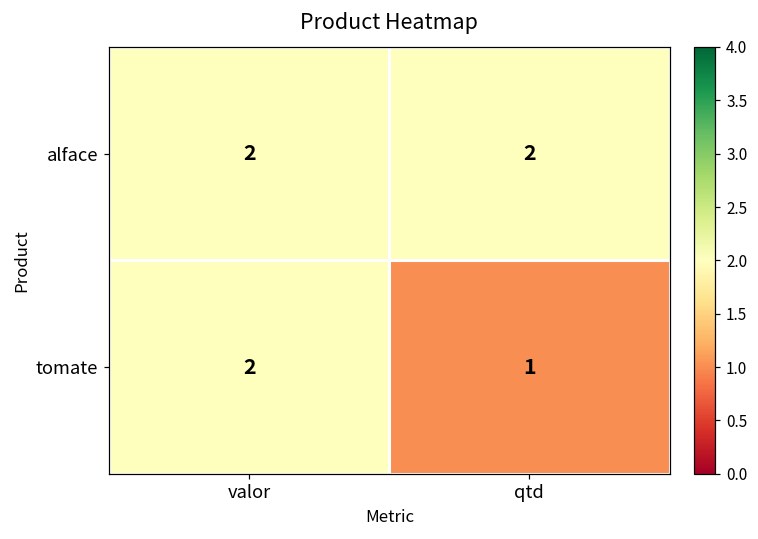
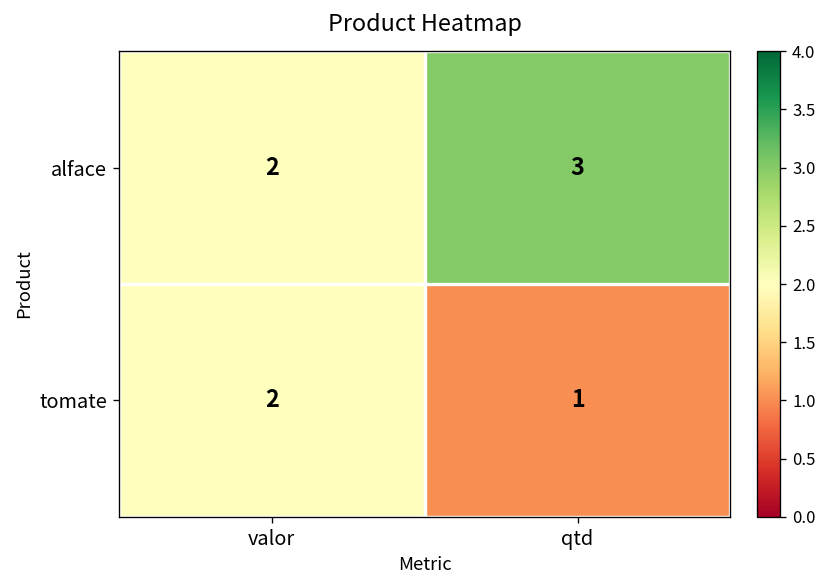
alface, qtd: 2 -> 3
